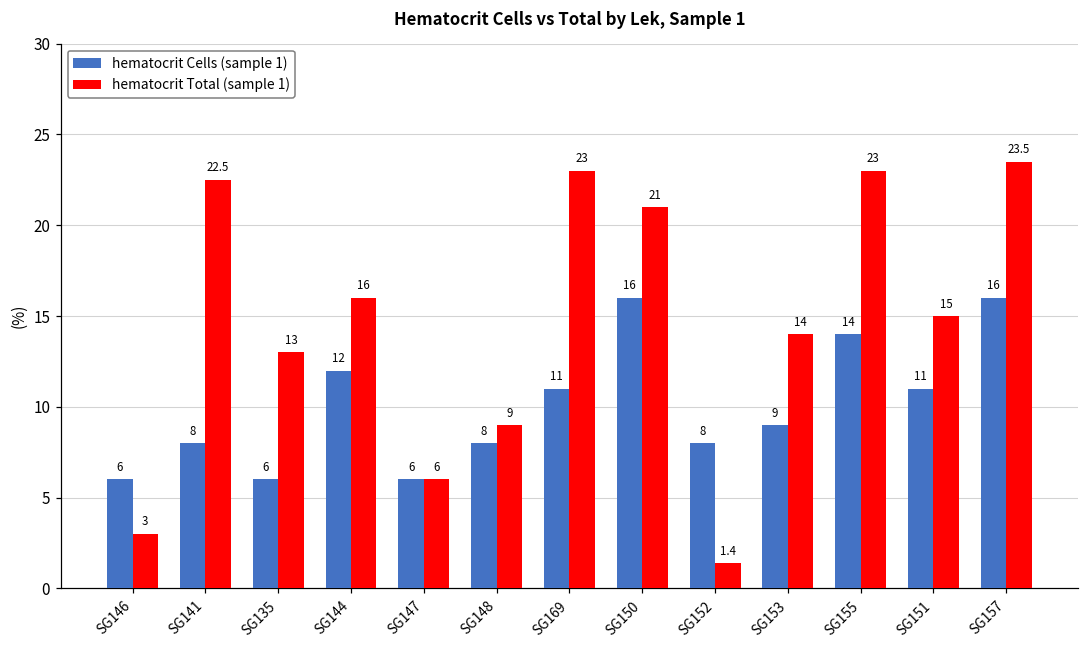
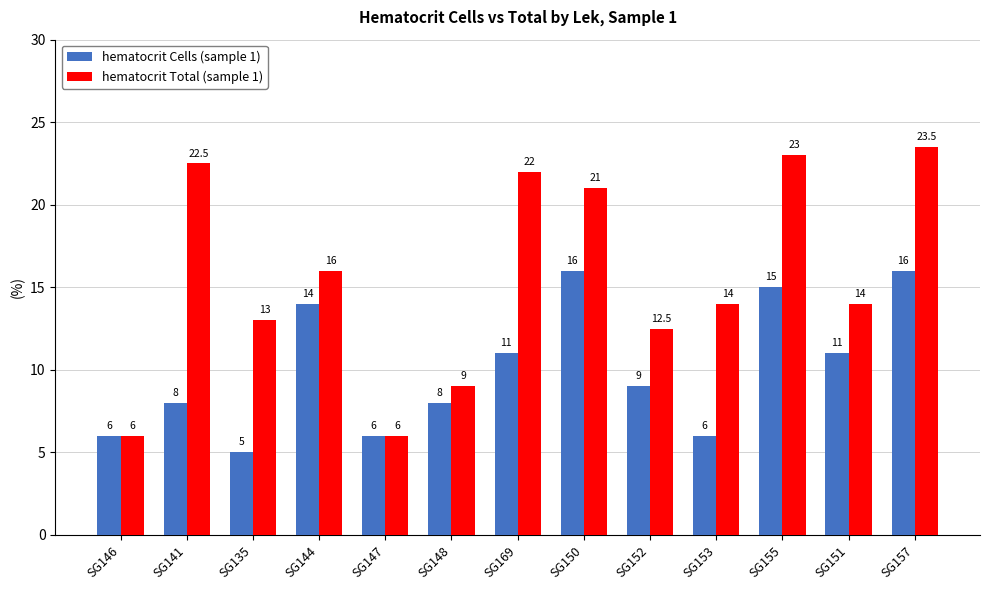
hematocrit Total (sample 1), SG146: 3 -> 6
hematocrit Cells (sample 1), SG135: 6 -> 5
hematocrit Cells (sample 1), SG144: 12 -> 14
hematocrit Total (sample 1), SG169: 23 -> 22
hematocrit Cells (sample 1), SG152: 8 -> 9
hematocrit Total (sample 1), SG152: 1.4 -> 12.5
hematocrit Cells (sample 1), SG153: 9 -> 6
hematocrit Cells (sample 1), SG155: 14 -> 15
hematocrit Total (sample 1), SG151: 15 -> 14
